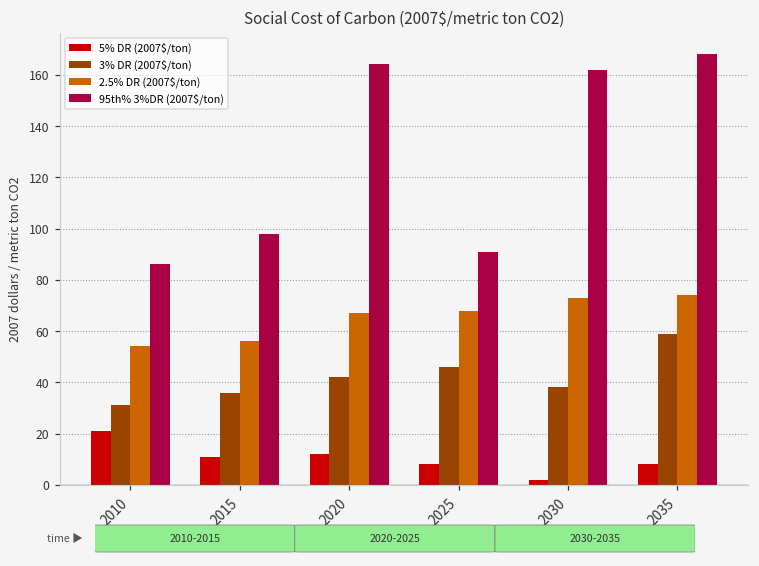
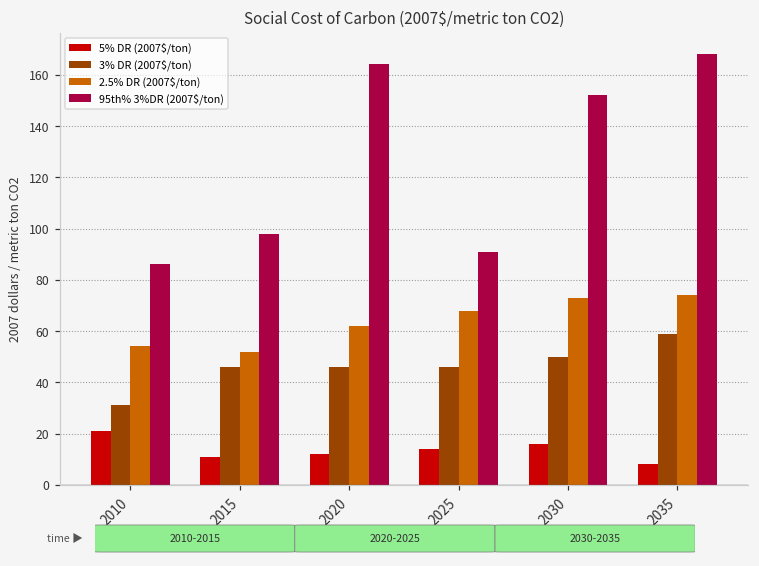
3% DR (2007$/ton), 2015: 36 -> 46
2.5% DR (2007$/ton), 2015: 56 -> 52
3% DR (2007$/ton), 2020: 42 -> 46
2.5% DR (2007$/ton), 2020: 67 -> 62
5% DR (2007$/ton), 2025: 8 -> 14
5% DR (2007$/ton), 2030: 2 -> 16
3% DR (2007$/ton), 2030: 38 -> 50
95th% 3%DR (2007$/ton), 2030: 162 -> 152
